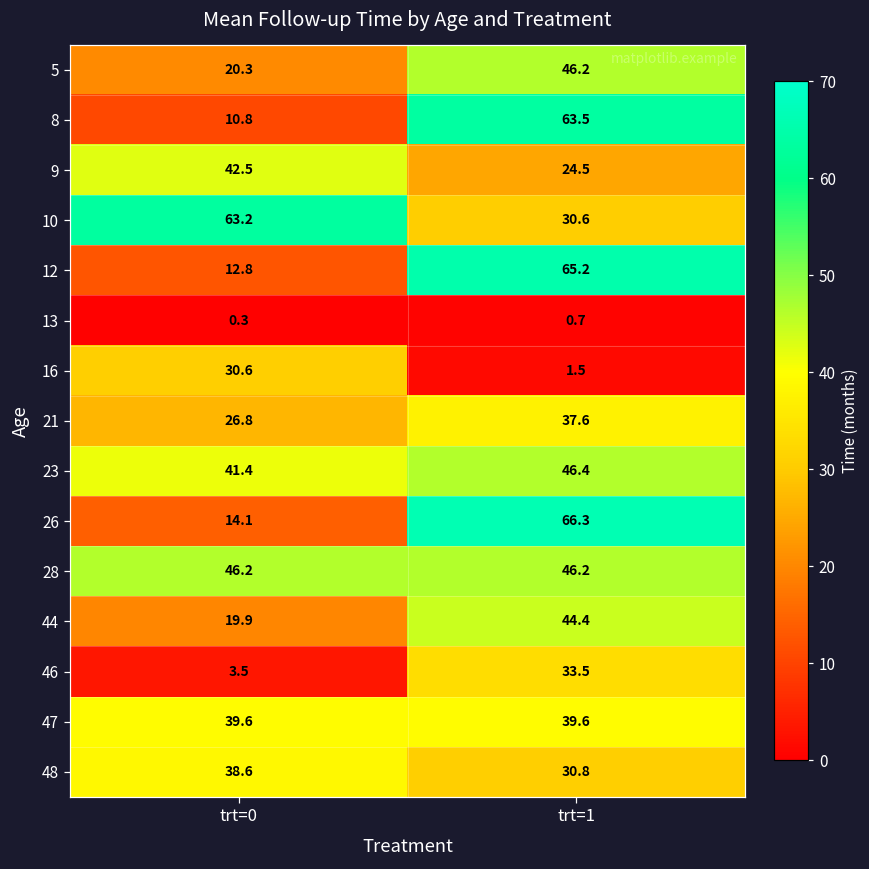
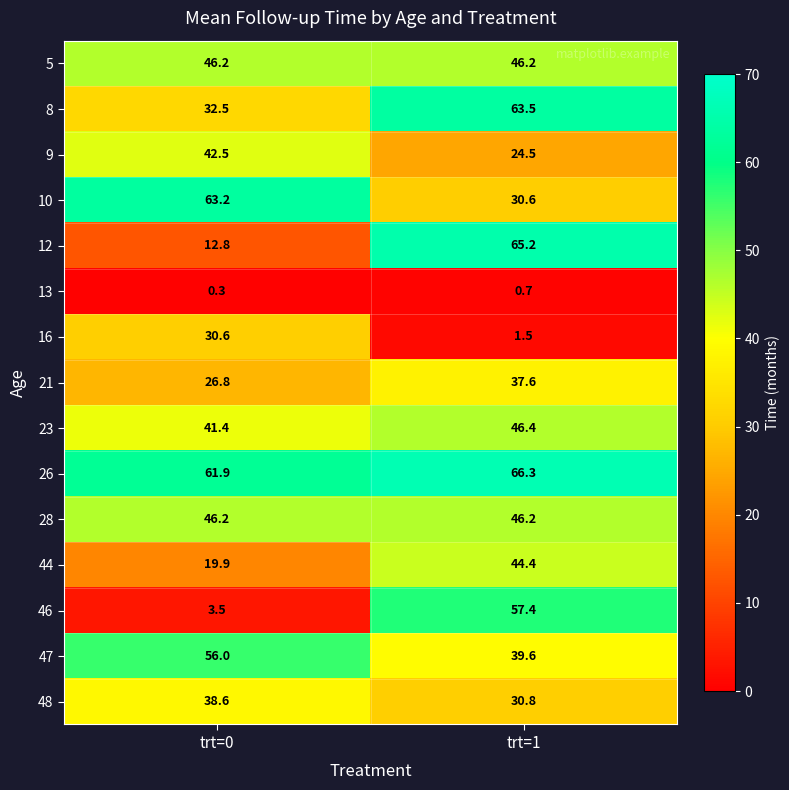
5, trt=0: 20.3 -> 46.2
8, trt=0: 10.8 -> 32.5
26, trt=0: 14.1 -> 61.9
46, trt=1: 33.5 -> 57.4
47, trt=0: 39.6 -> 56.0
